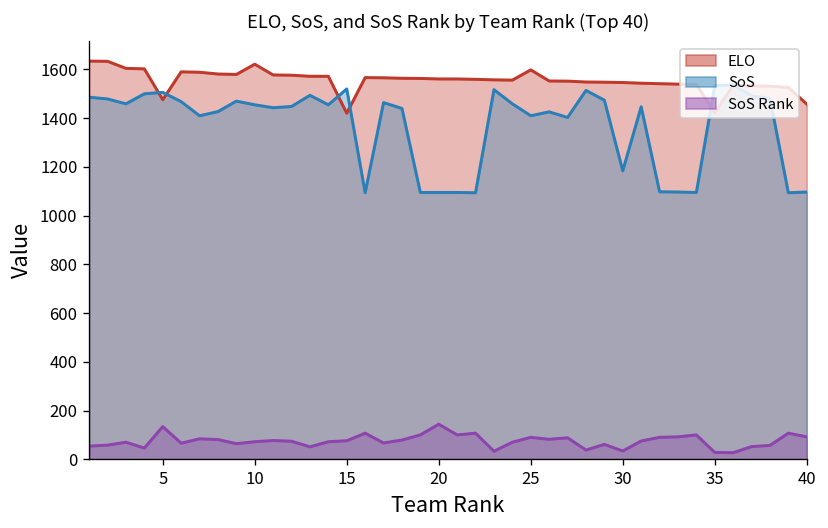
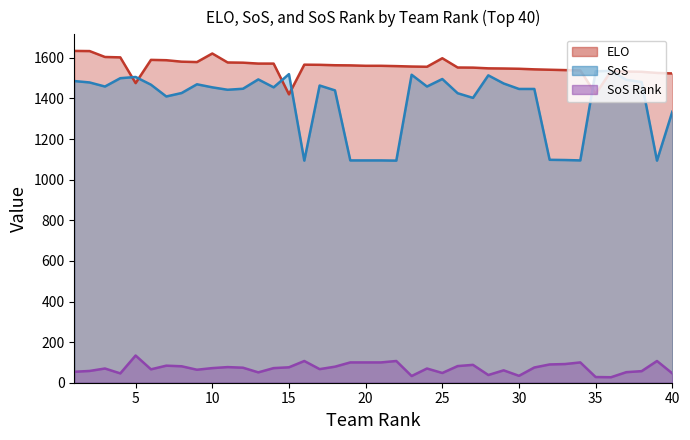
SoS Rank, 20: 140 -> 100
SoS, 25: 1410 -> 1500
SoS Rank, 25: 90 -> 50
SoS, 30: 1180 -> 1450
ELO, 40: 1460 -> 1520
SoS, 40: 1100 -> 1340
SoS Rank, 40: 90 -> 50
